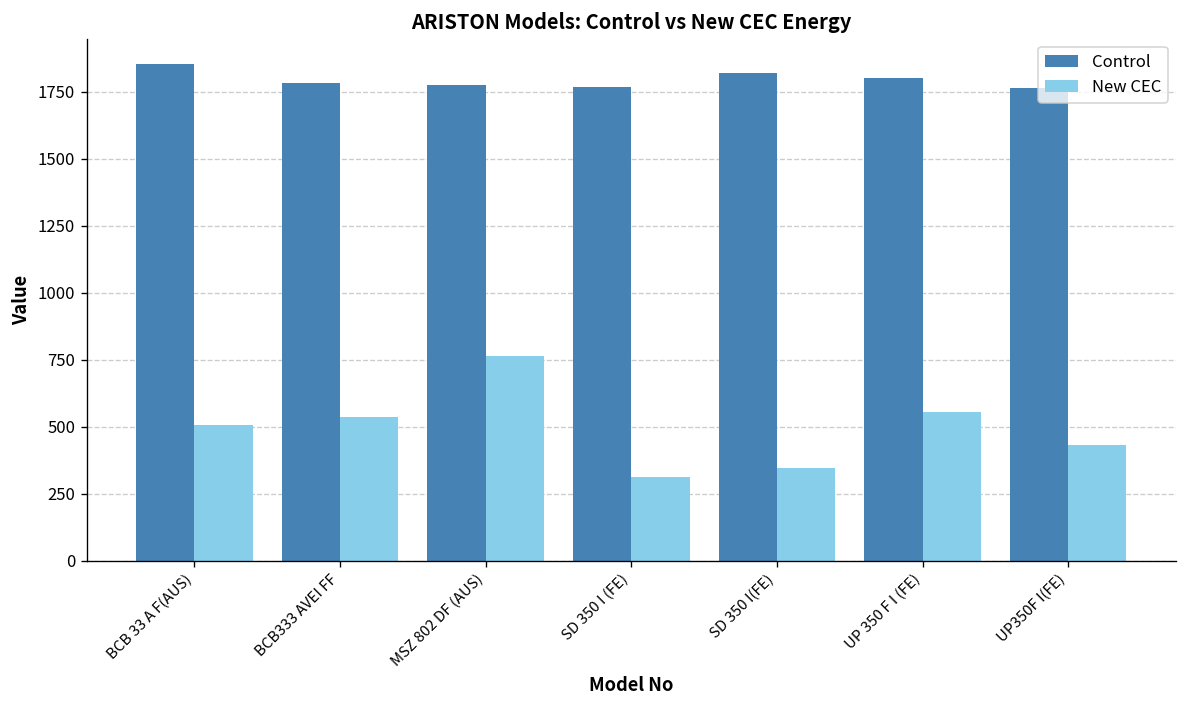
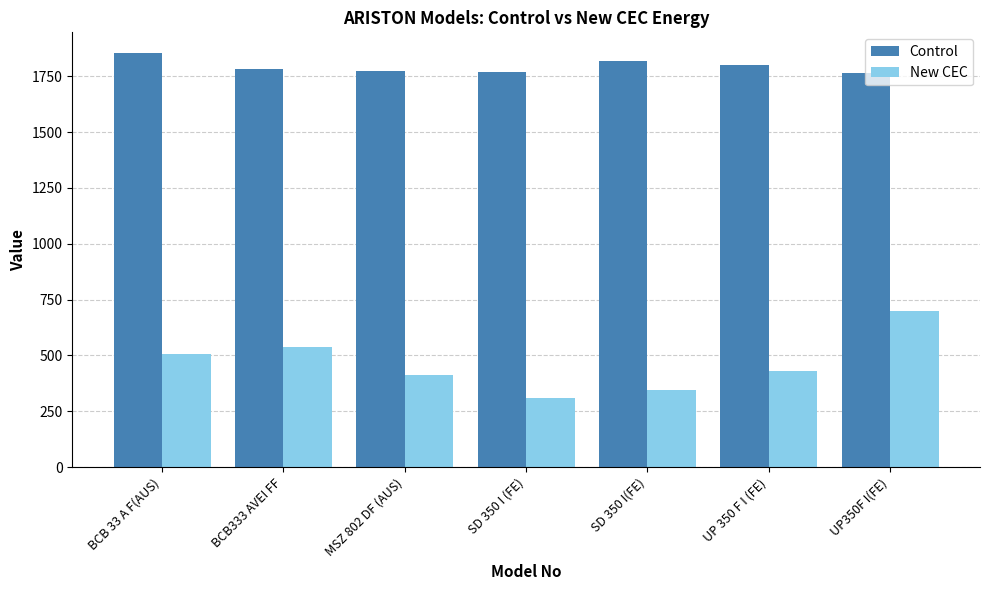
New CEC, MSZ 802 DF (AUS): 770 -> 410
New CEC, UP 350 F I (FE): 550 -> 430
New CEC, UP350F I(FE): 430 -> 700
